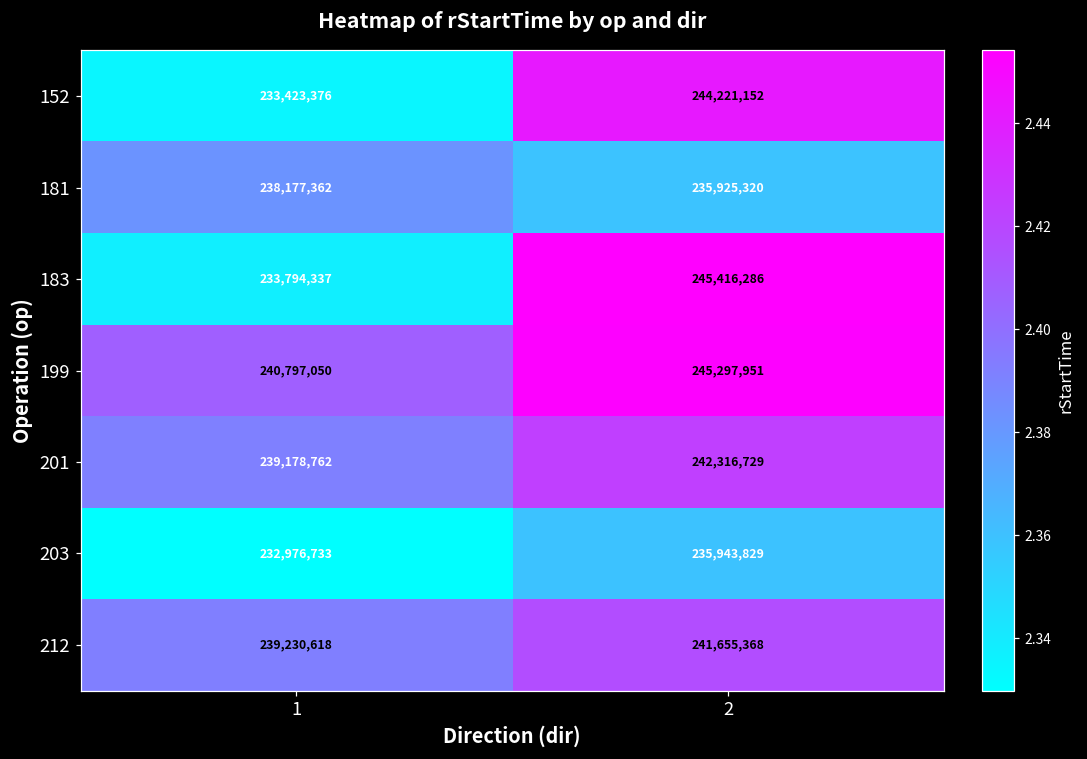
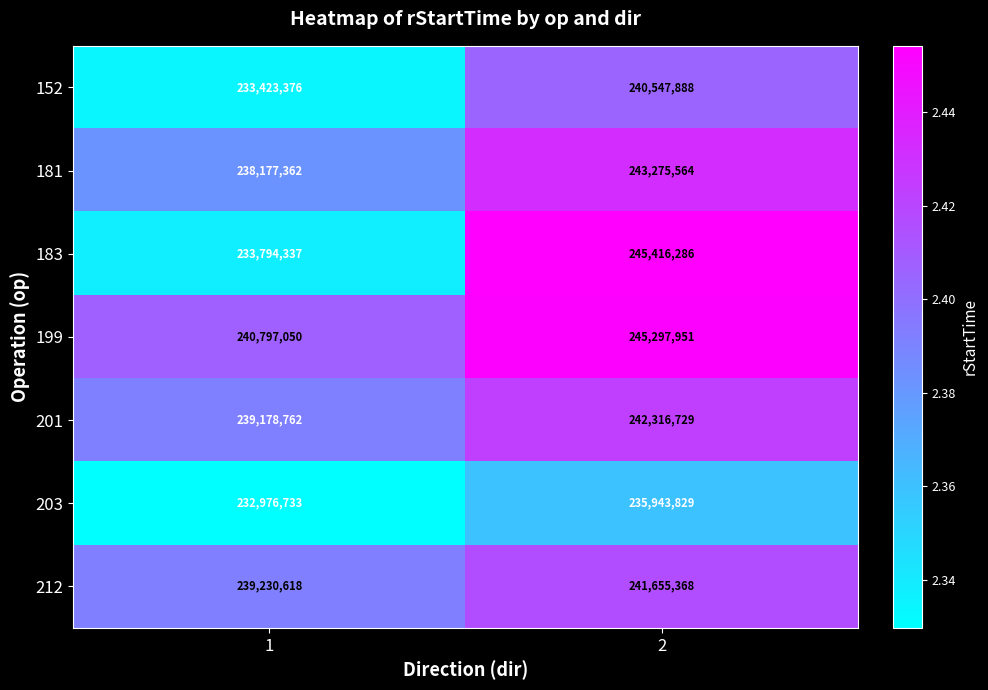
152, 2: 244,221,152 -> 240,547,888
181, 2: 235,925,320 -> 243,275,564
